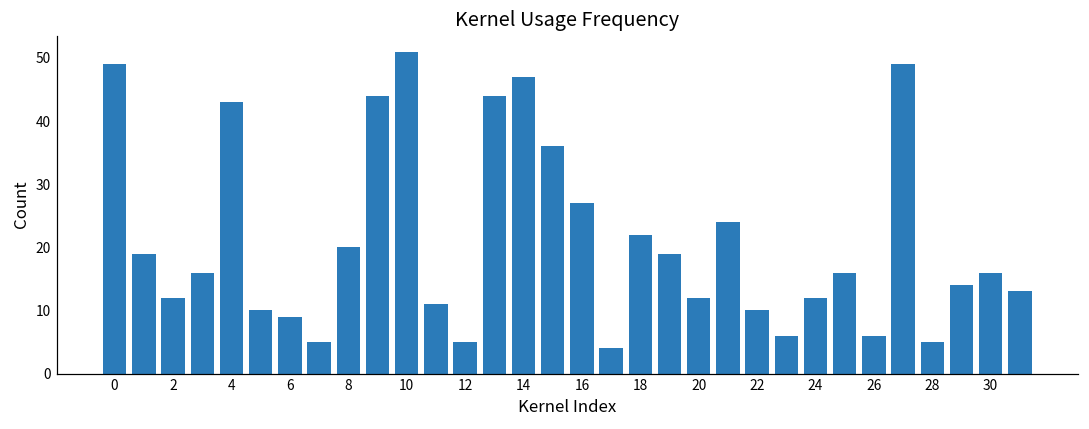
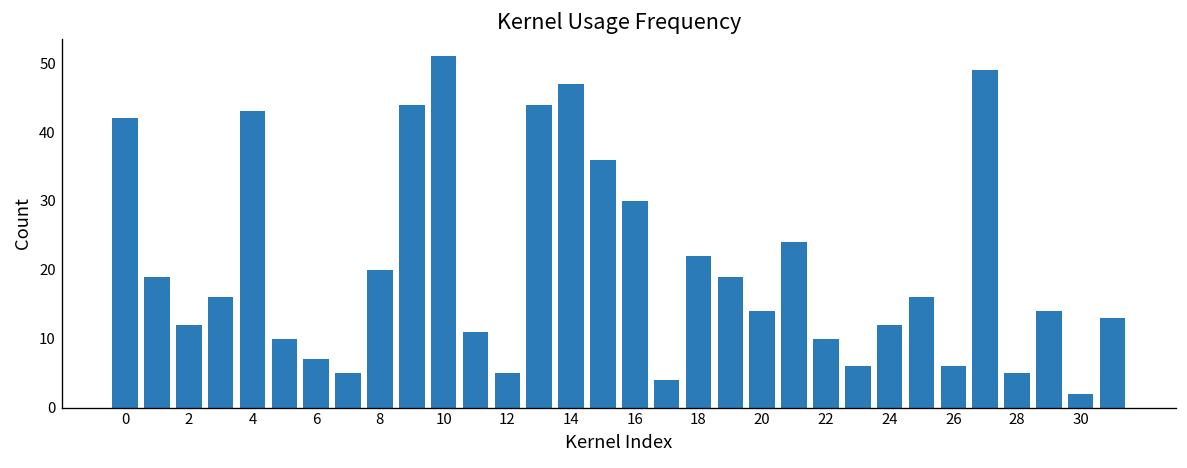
0: 49 -> 42
6: 9 -> 7
16: 27 -> 30
20: 12 -> 14
30: 16 -> 2
